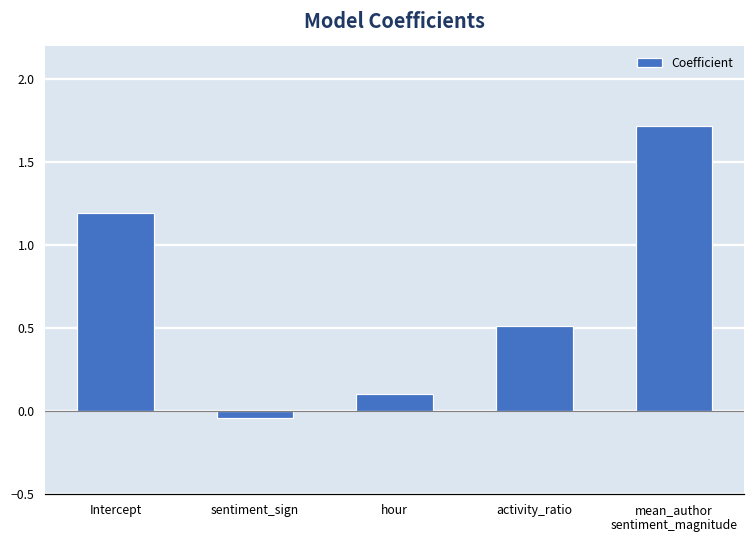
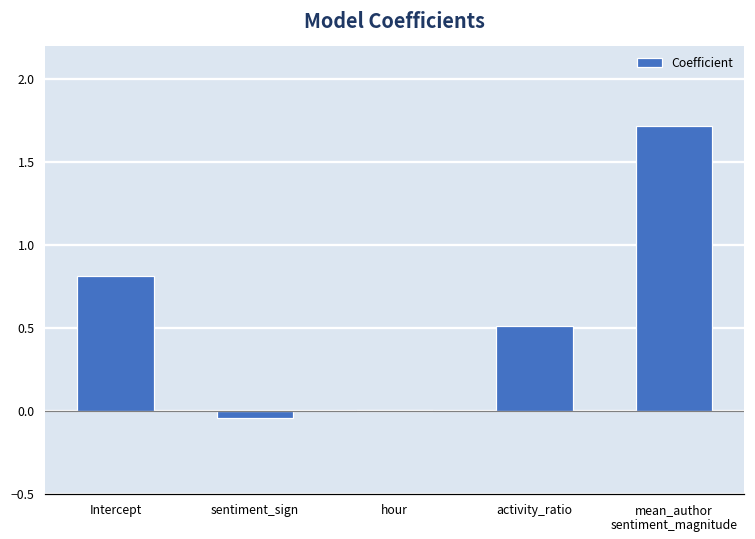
Intercept: 1.19 -> 0.81
hour: 0.10 -> 0.01
